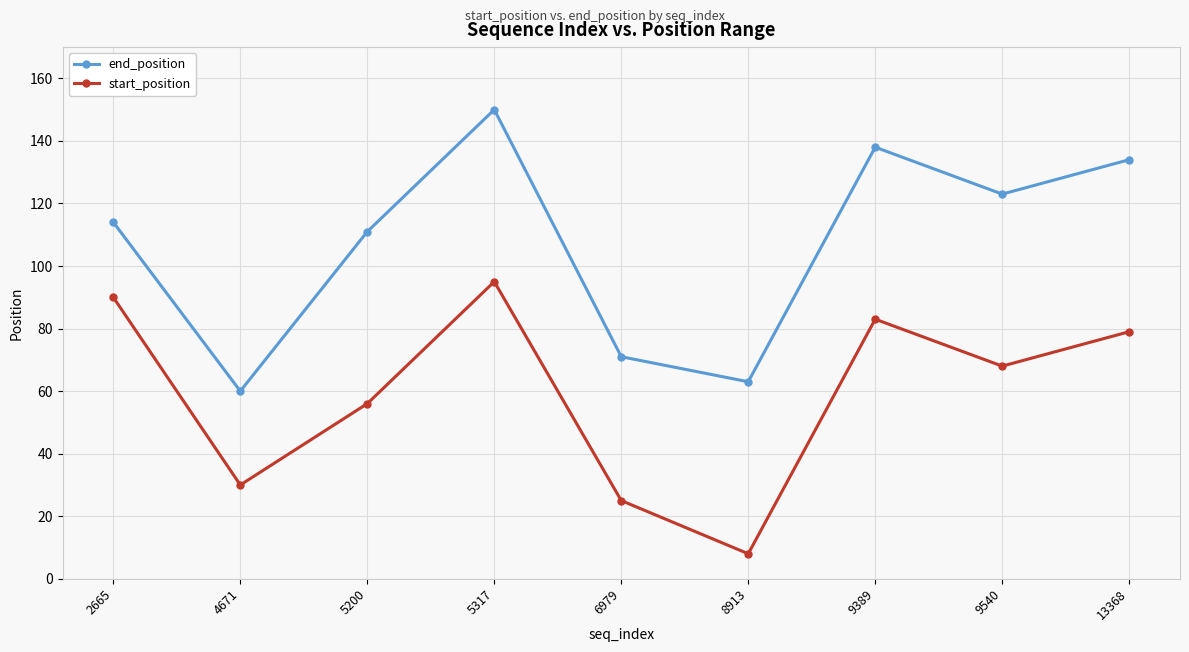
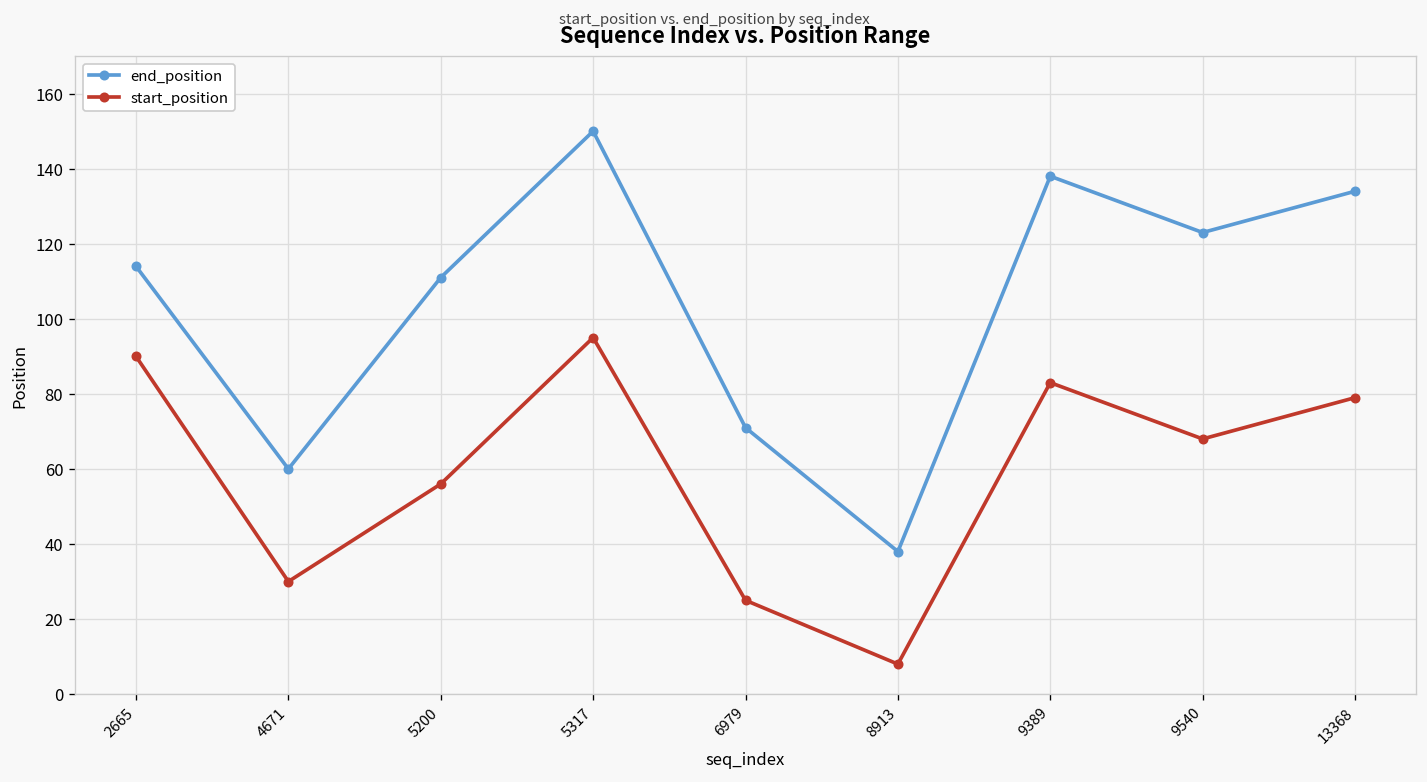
end_position, 8913: 63 -> 38
